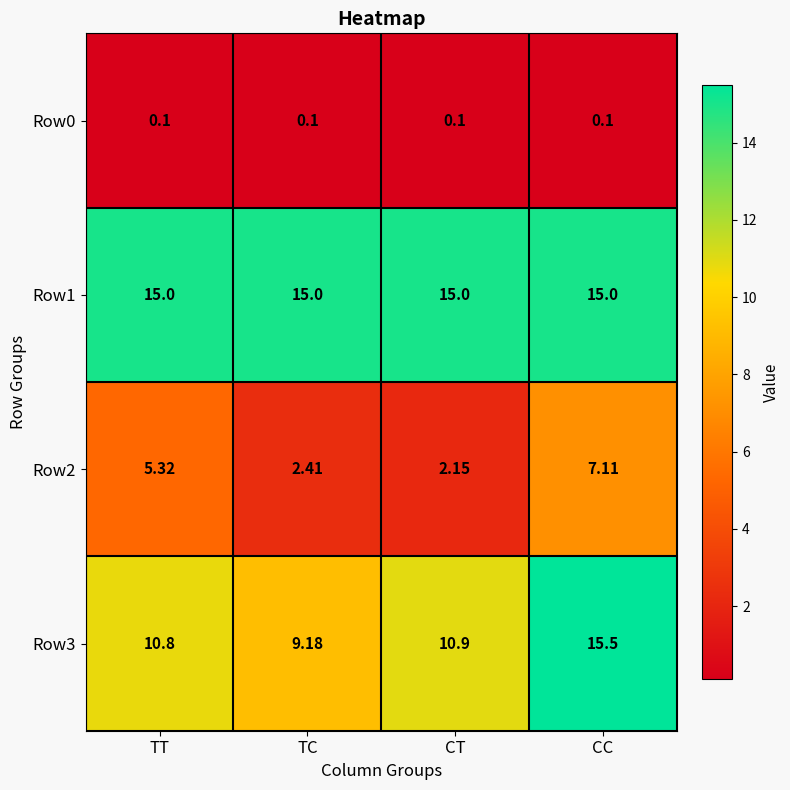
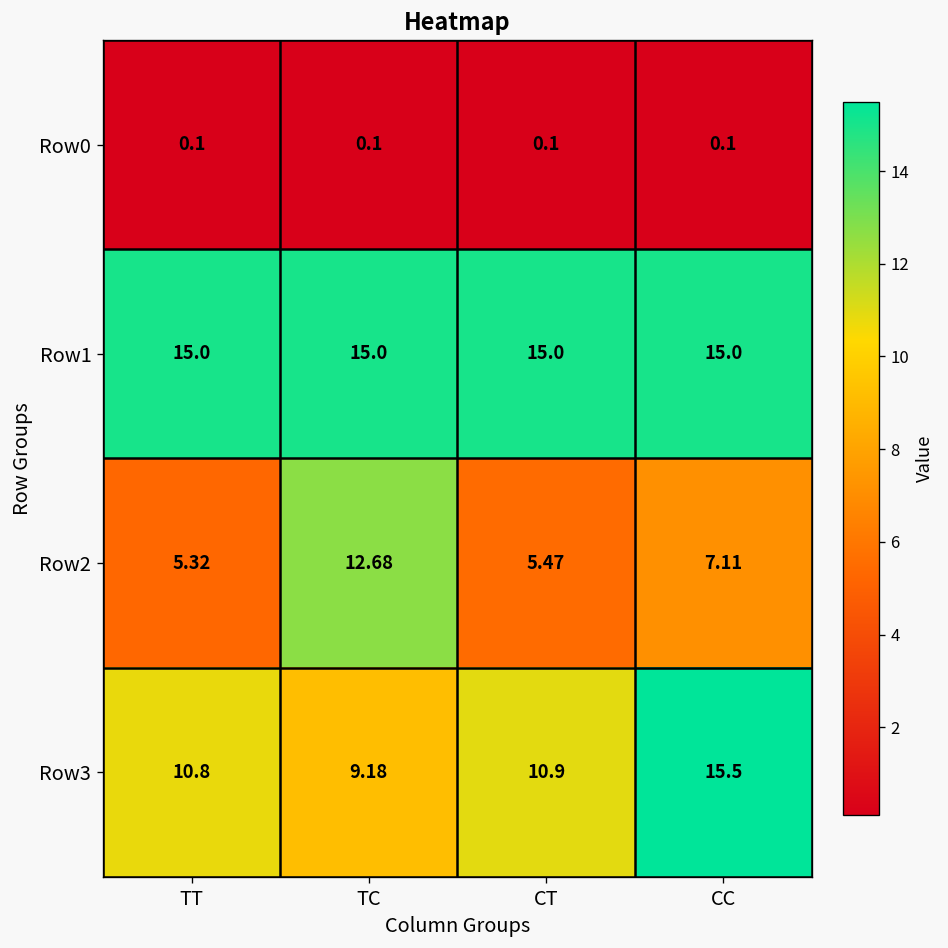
Row2, TC: 2.41 -> 12.68
Row2, CT: 2.15 -> 5.47
